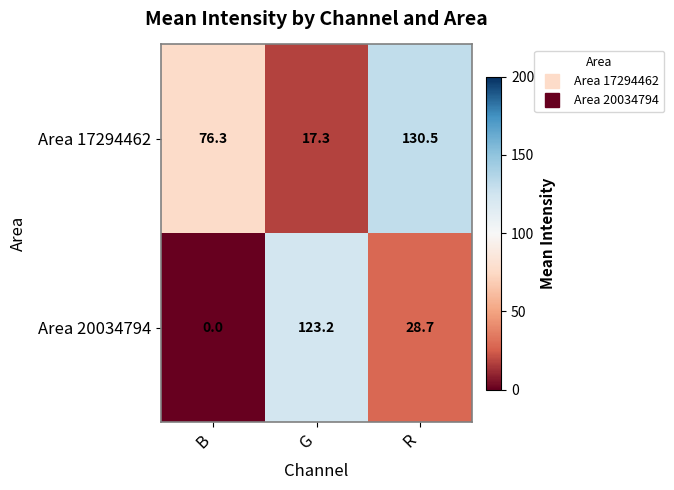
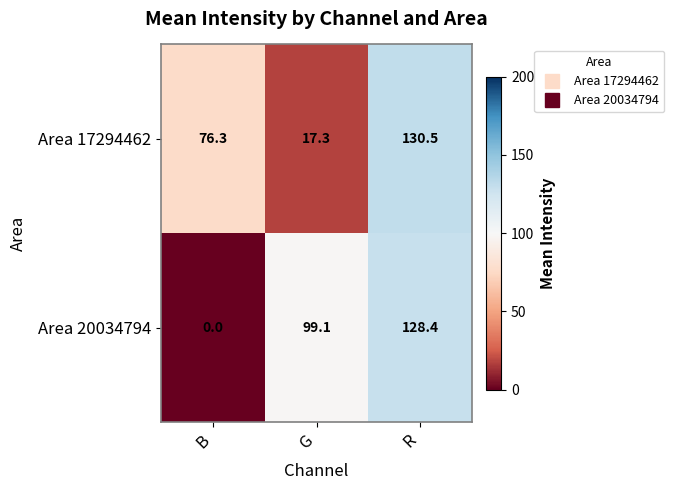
Area 20034794, G: 123.2 -> 99.1
Area 20034794, R: 28.7 -> 128.4
